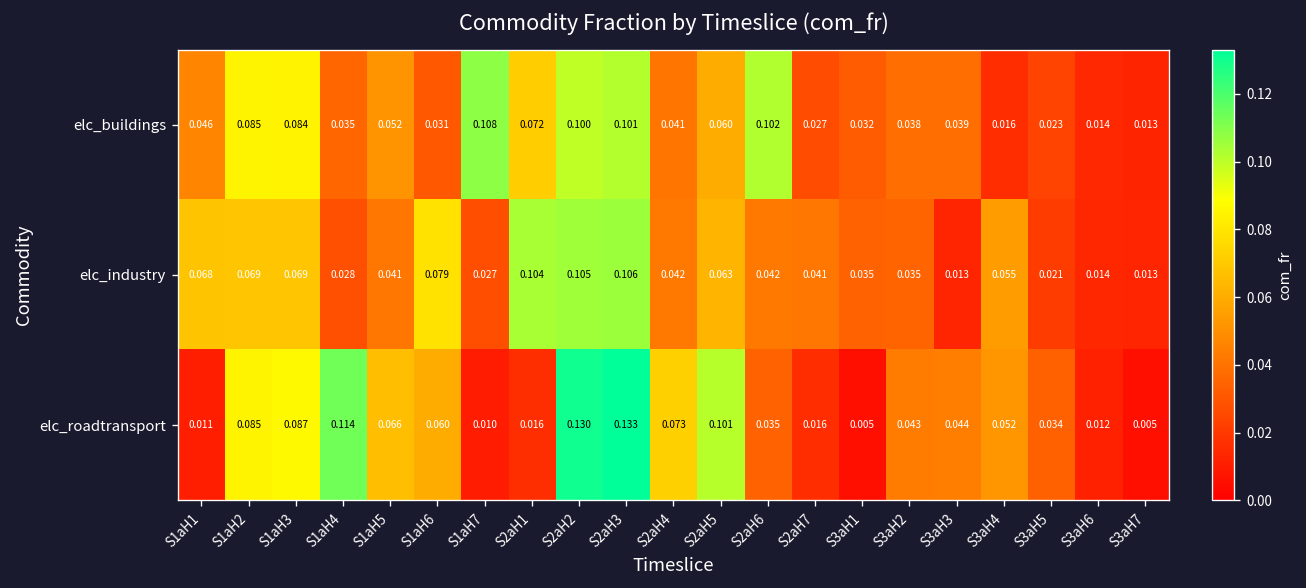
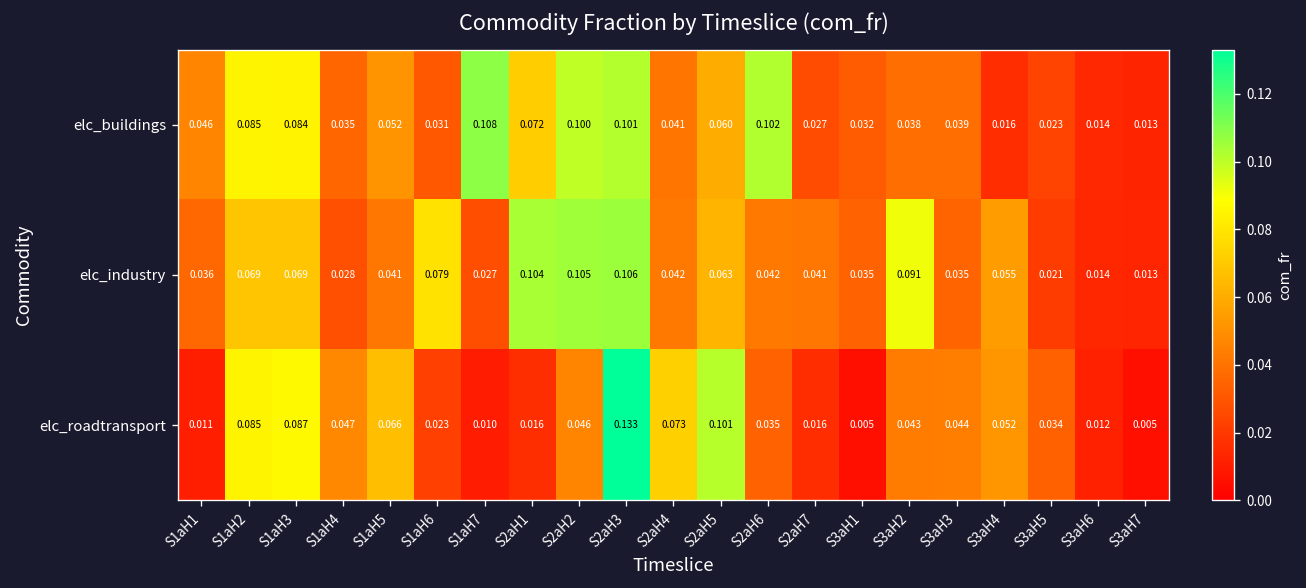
elc_industry, S1aH1: 0.068 -> 0.036
elc_industry, S3aH2: 0.035 -> 0.091
elc_industry, S3aH3: 0.013 -> 0.035
elc_roadtransport, S1aH4: 0.114 -> 0.047
elc_roadtransport, S1aH6: 0.060 -> 0.023
elc_roadtransport, S2aH2: 0.130 -> 0.046
